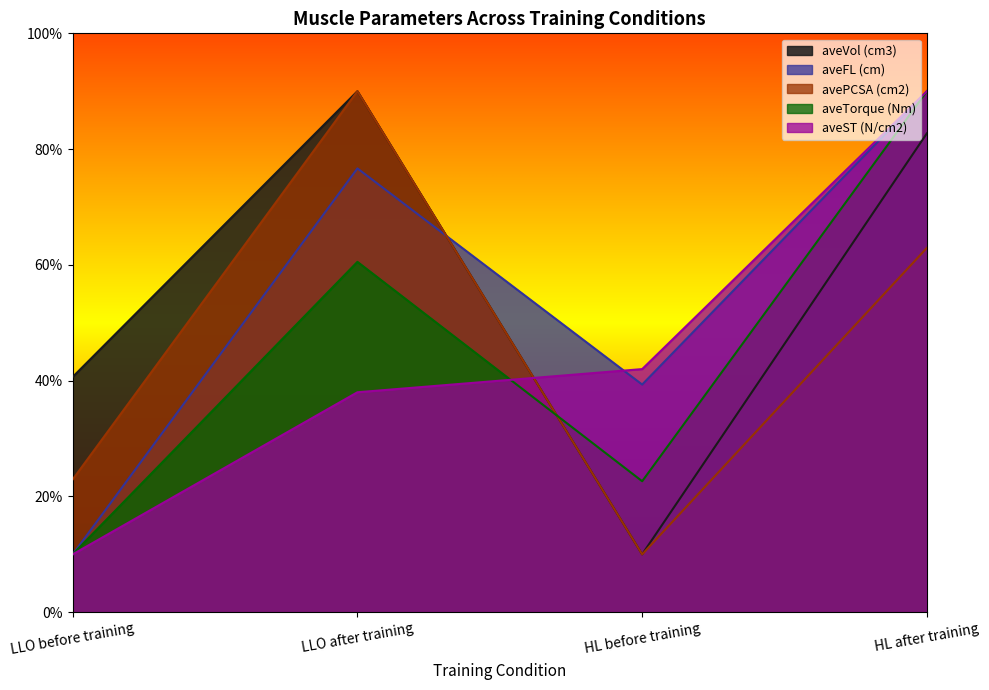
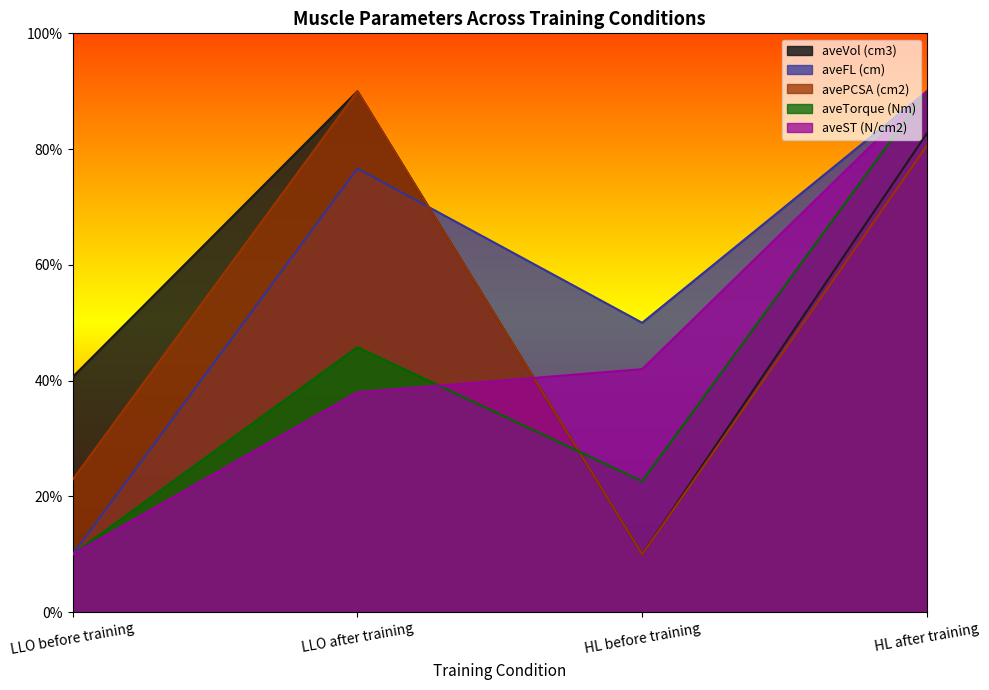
aveTorque (Nm), LLO after training: 61% -> 46%
aveFL (cm), HL before training: 39% -> 50%
avePCSA (cm2), HL after training: 63% -> 81%
